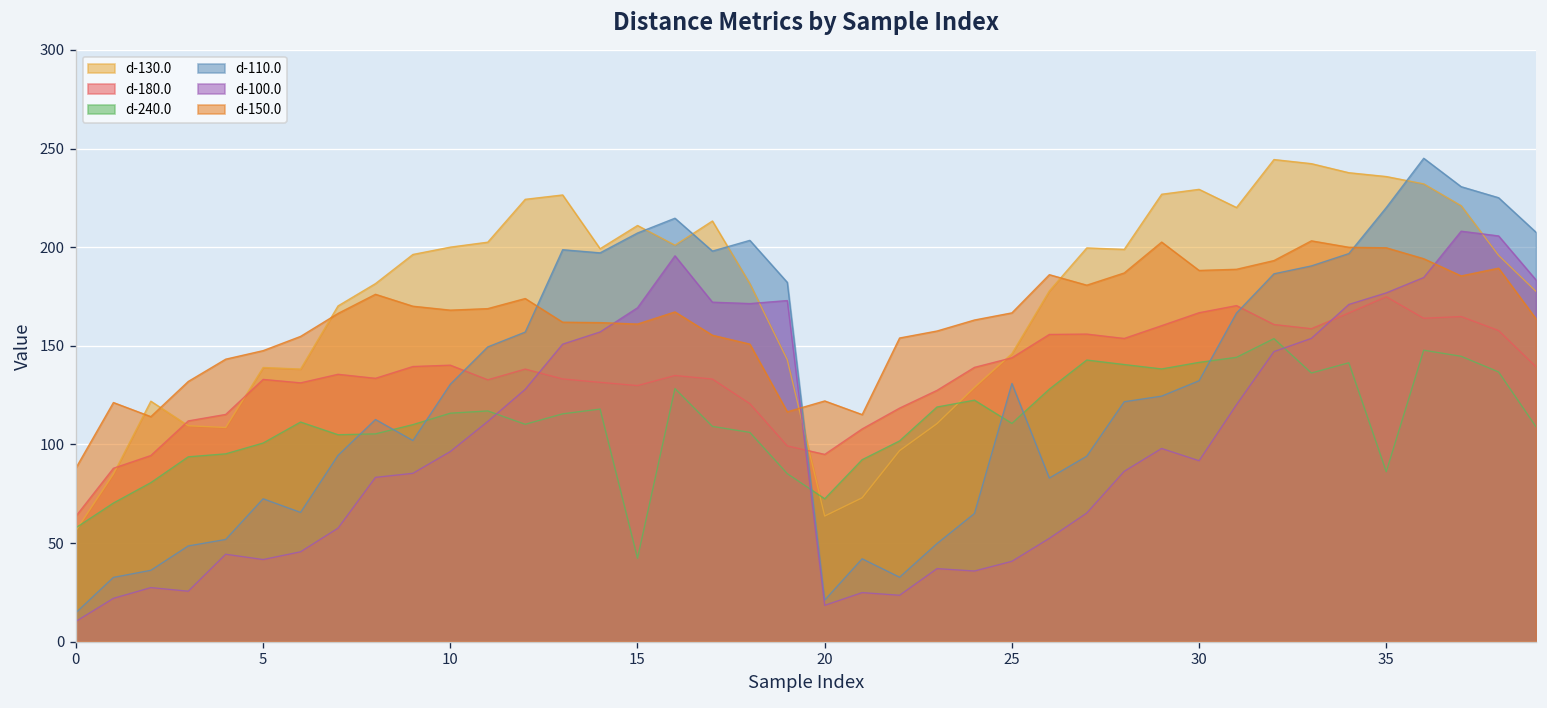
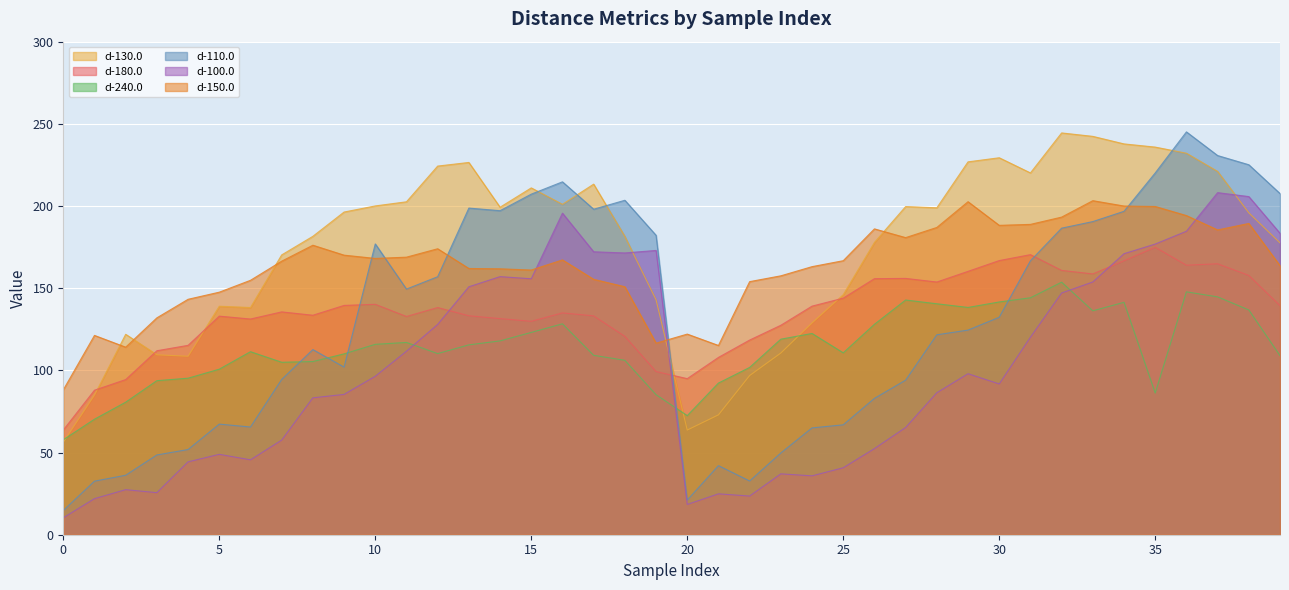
d-110.0, 5: 72 -> 67
d-100.0, 5: 42 -> 49
d-110.0, 10: 131 -> 177
d-240.0, 15: 42 -> 123
d-100.0, 15: 169 -> 156
d-110.0, 25: 131 -> 67
